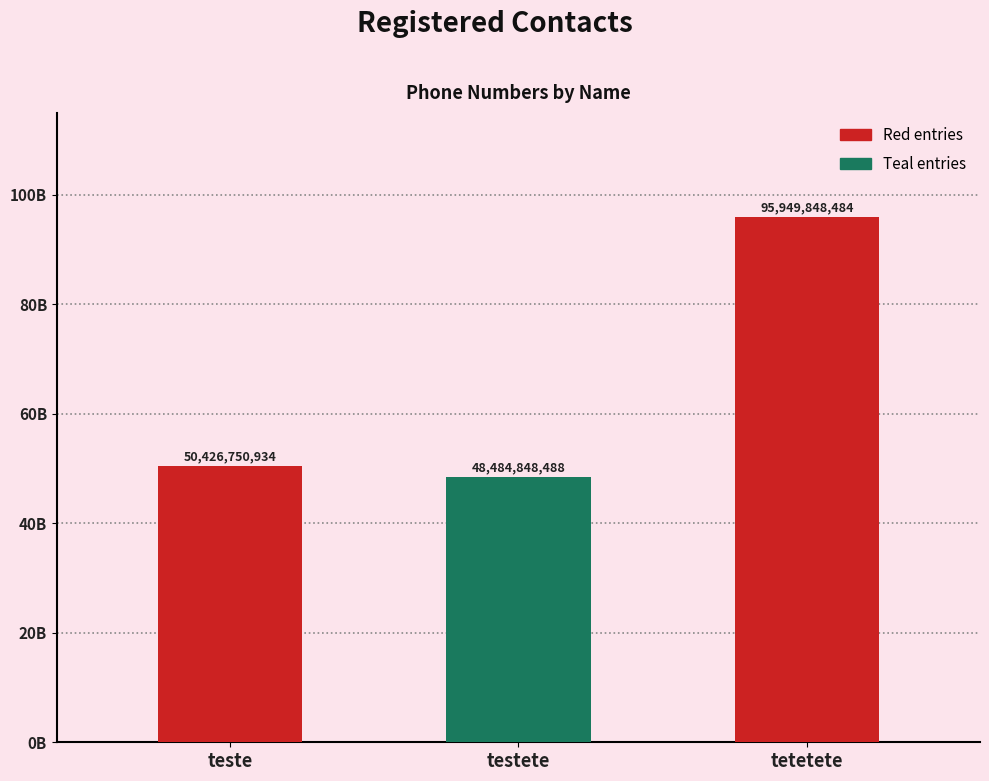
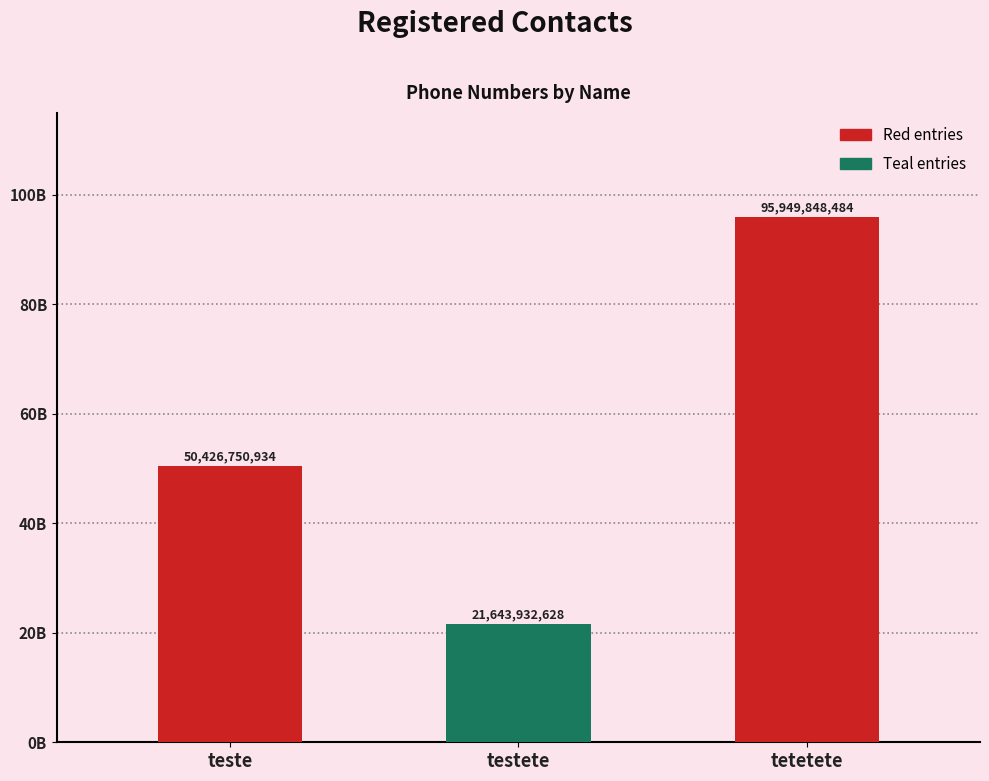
testete: 48,484,848,488 -> 21,643,932,628
